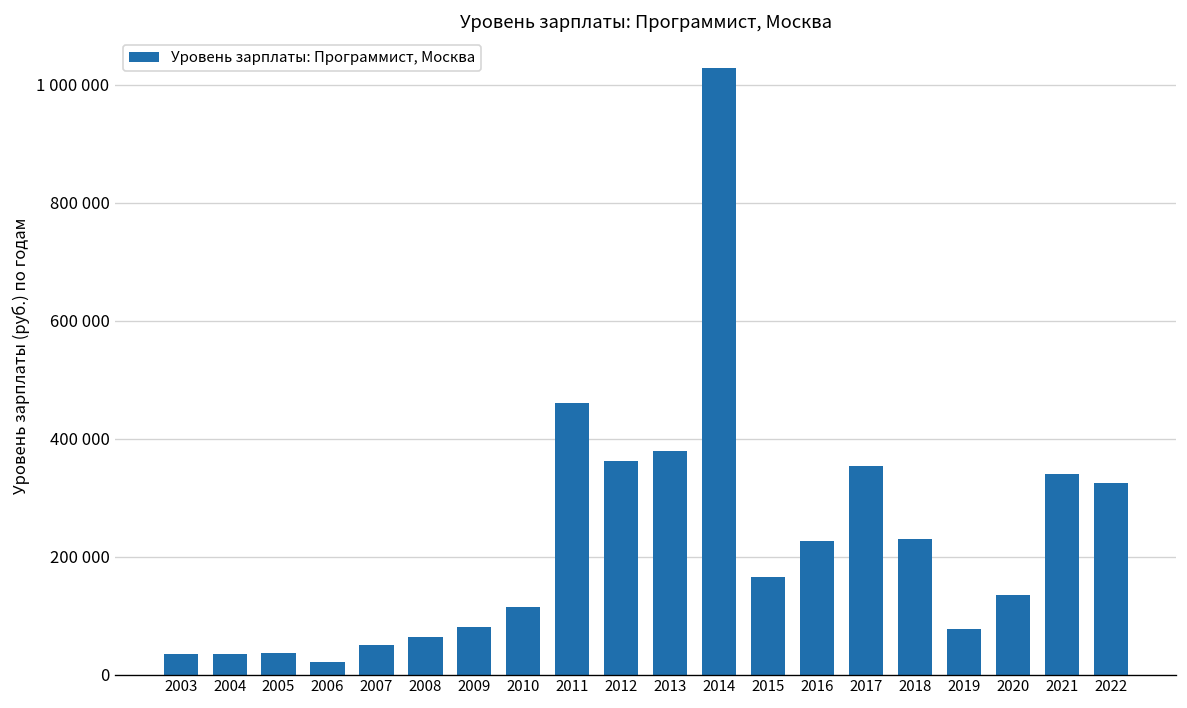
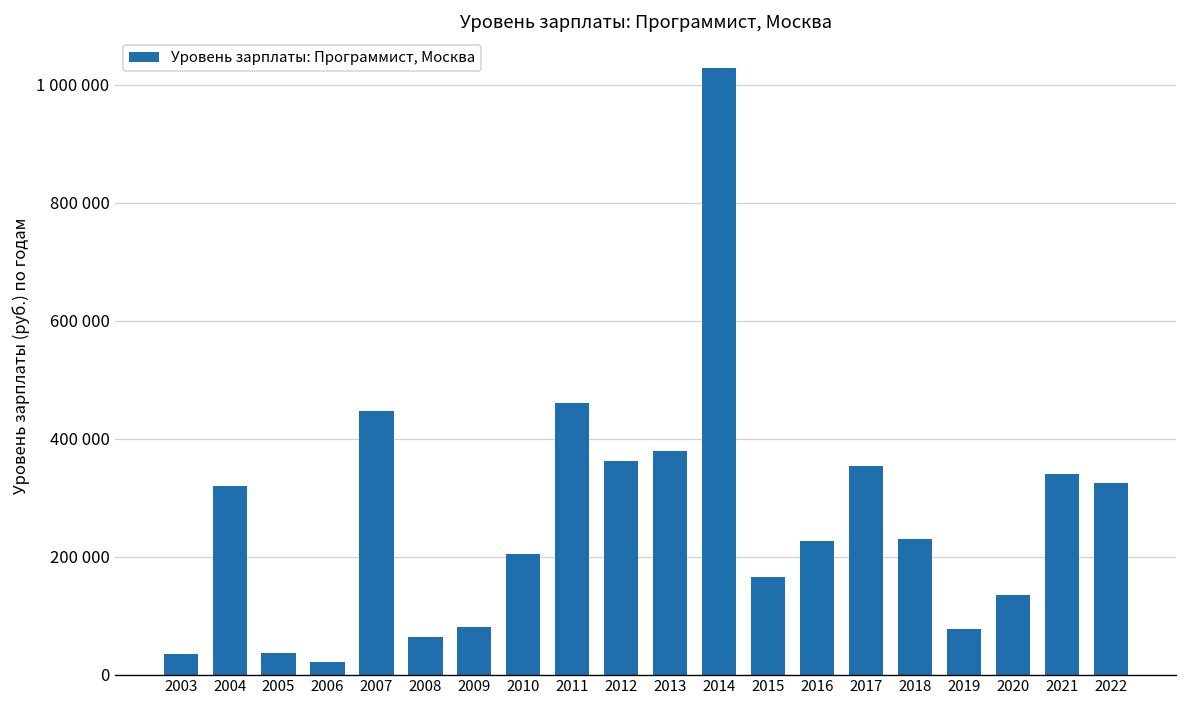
2004: 40000 -> 320000
2007: 50000 -> 450000
2010: 110000 -> 200000
